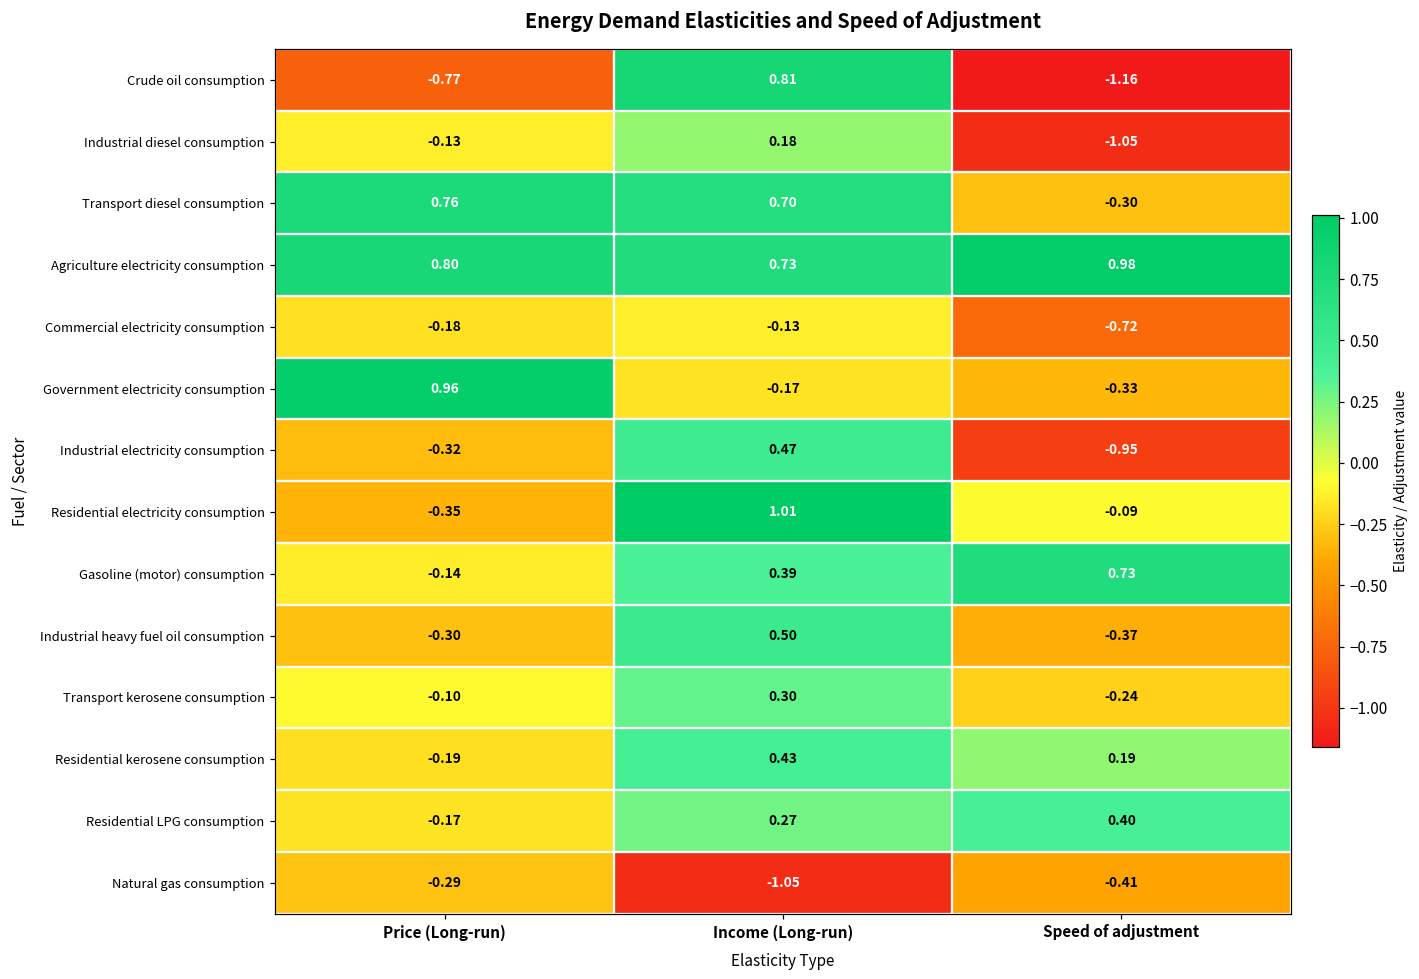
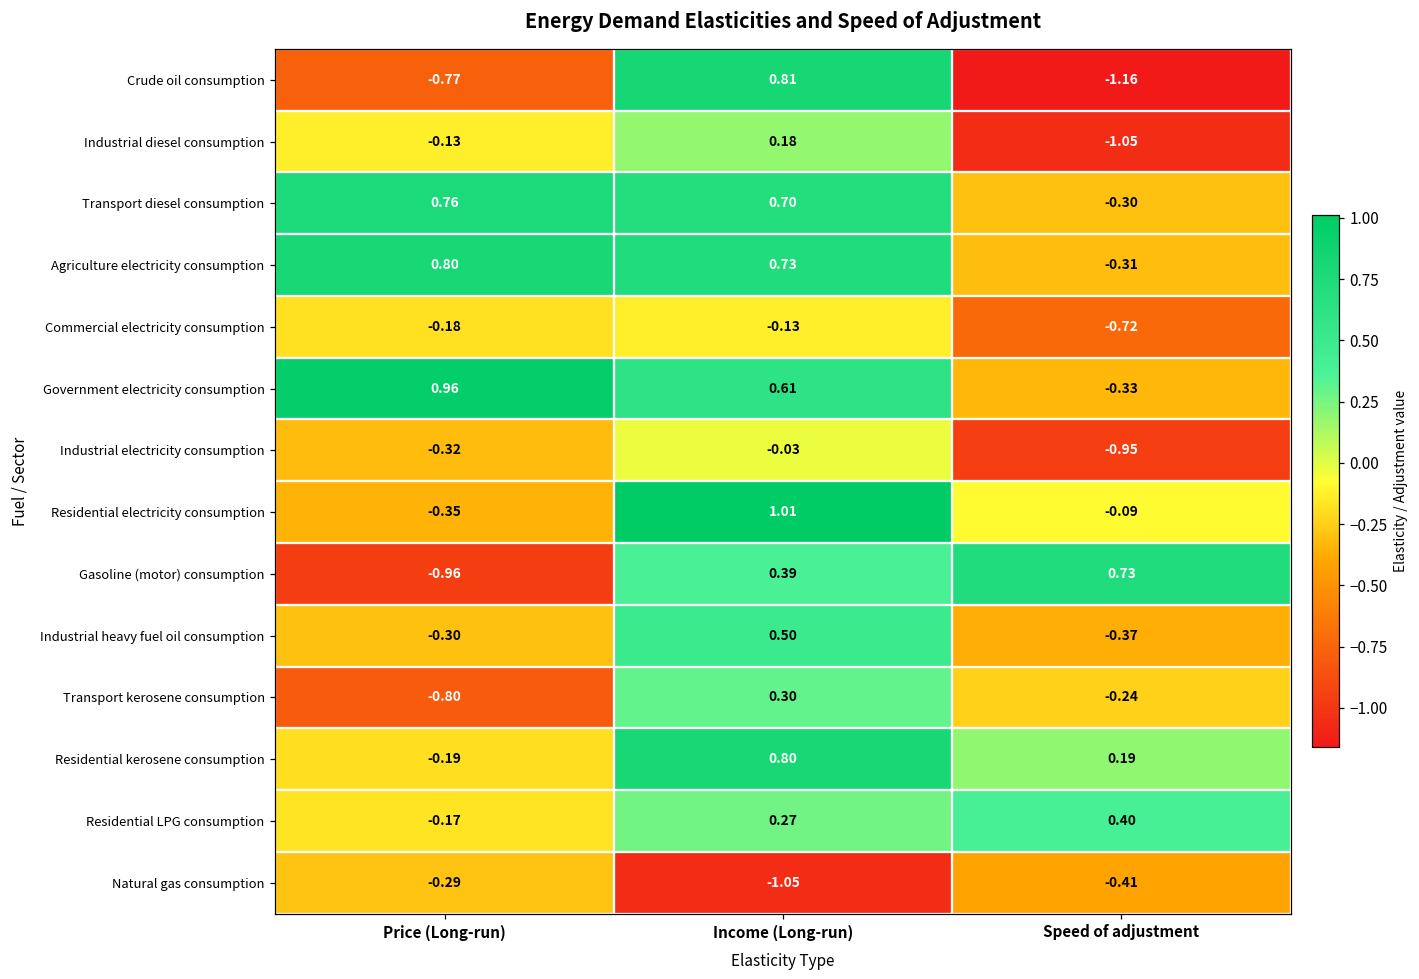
Agriculture electricity consumption, Speed of adjustment: 0.98 -> -0.31
Government electricity consumption, Income (Long-run): -0.17 -> 0.61
Industrial electricity consumption, Income (Long-run): 0.47 -> -0.03
Gasoline (motor) consumption, Price (Long-run): -0.14 -> -0.96
Transport kerosene consumption, Price (Long-run): -0.10 -> -0.80
Residential kerosene consumption, Income (Long-run): 0.43 -> 0.80
